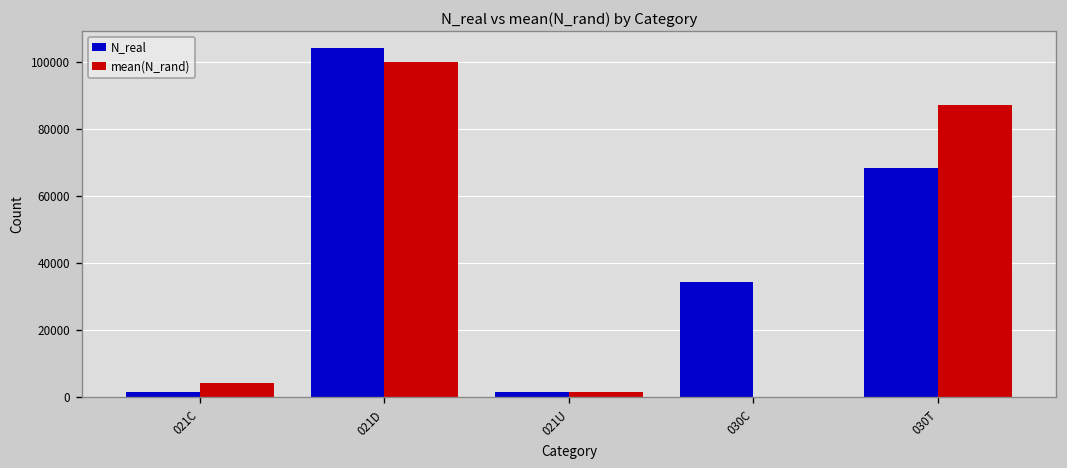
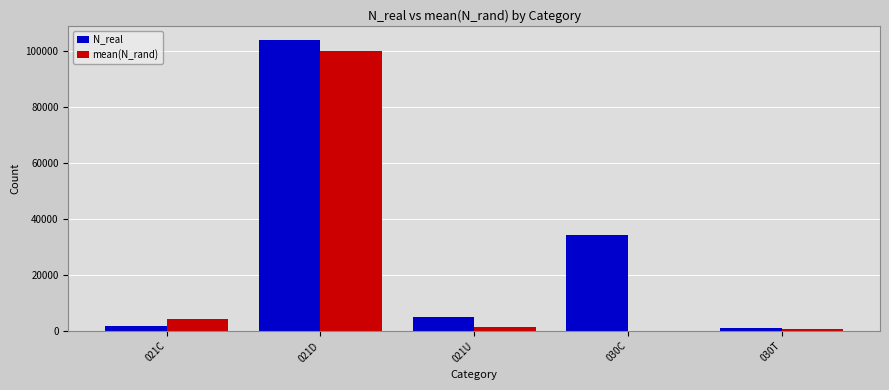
N_real, 021U: 2000 -> 5000
N_real, 030T: 68000 -> 1000
mean(N_rand), 030T: 87000 -> 1000
